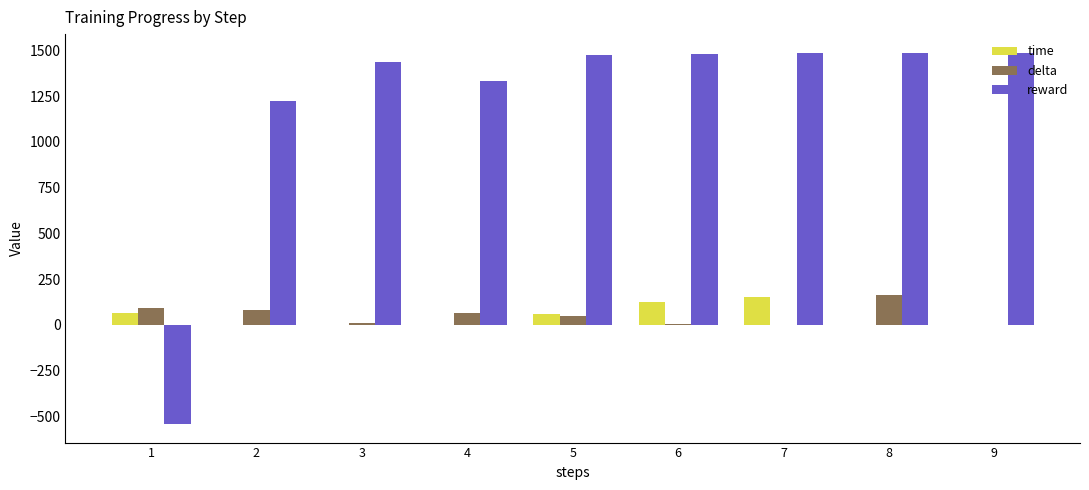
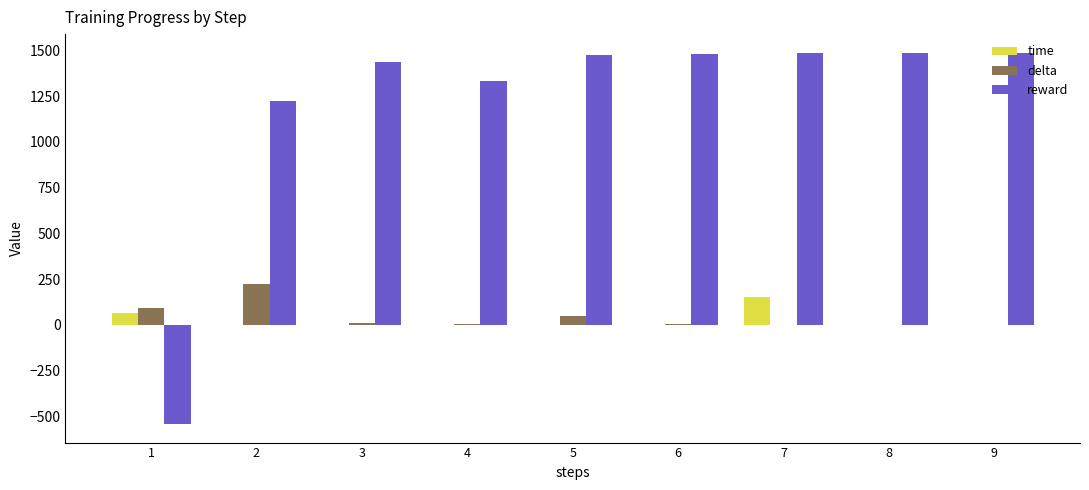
delta, 2: 80 -> 220
delta, 4: 60 -> 10
time, 5: 60 -> 0
time, 6: 130 -> 0
delta, 8: 160 -> 0
